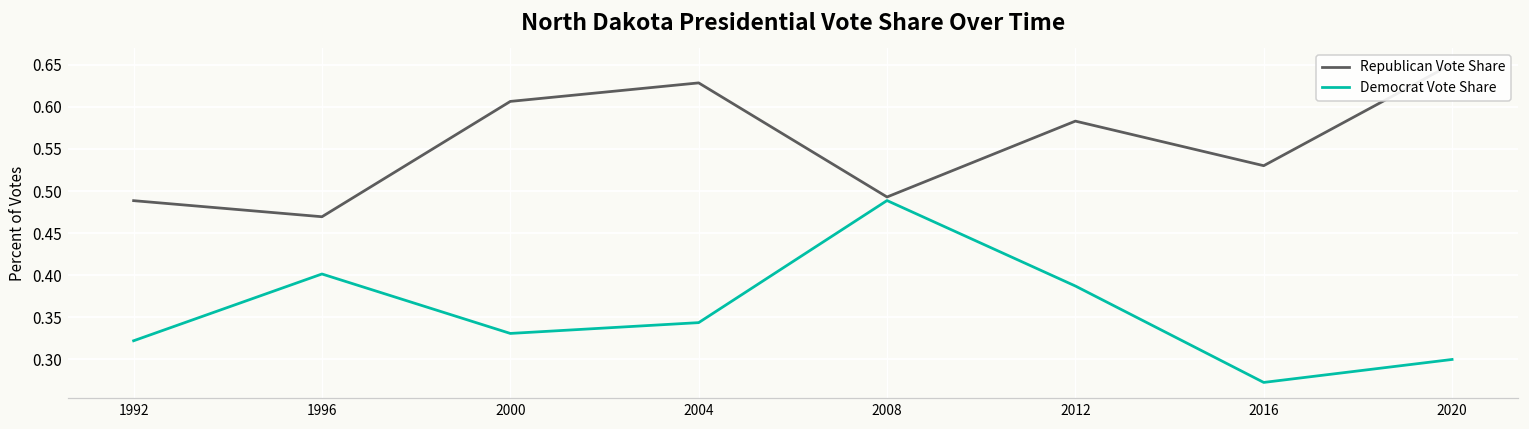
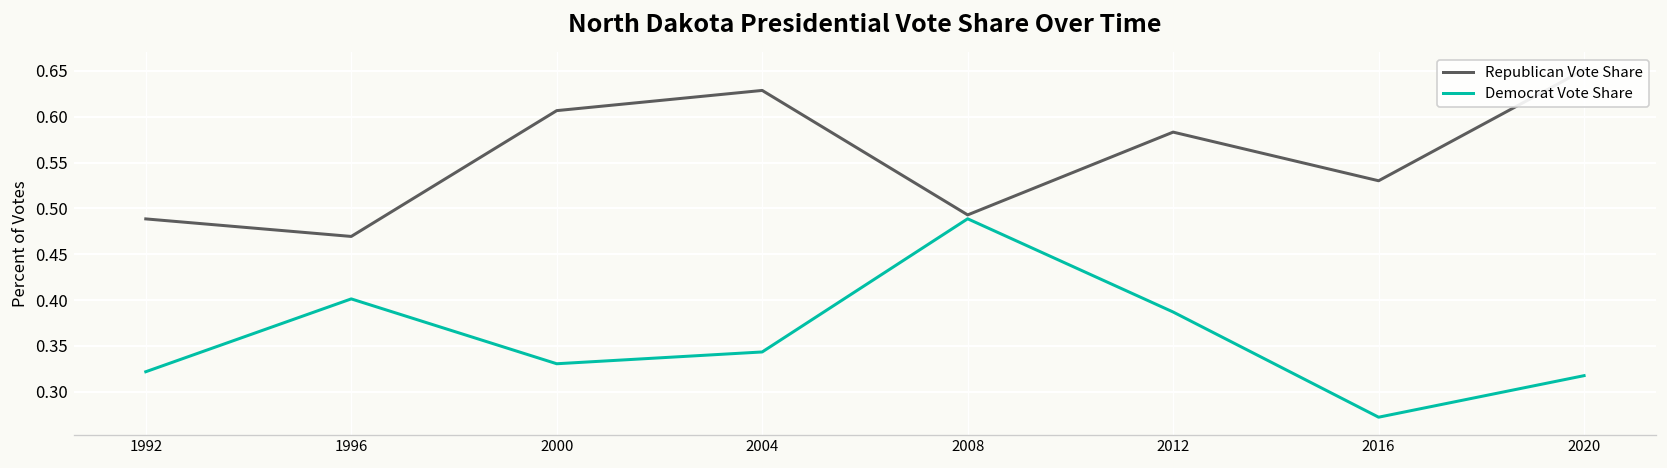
Democrat Vote Share, 2020: 0.30 -> 0.32
